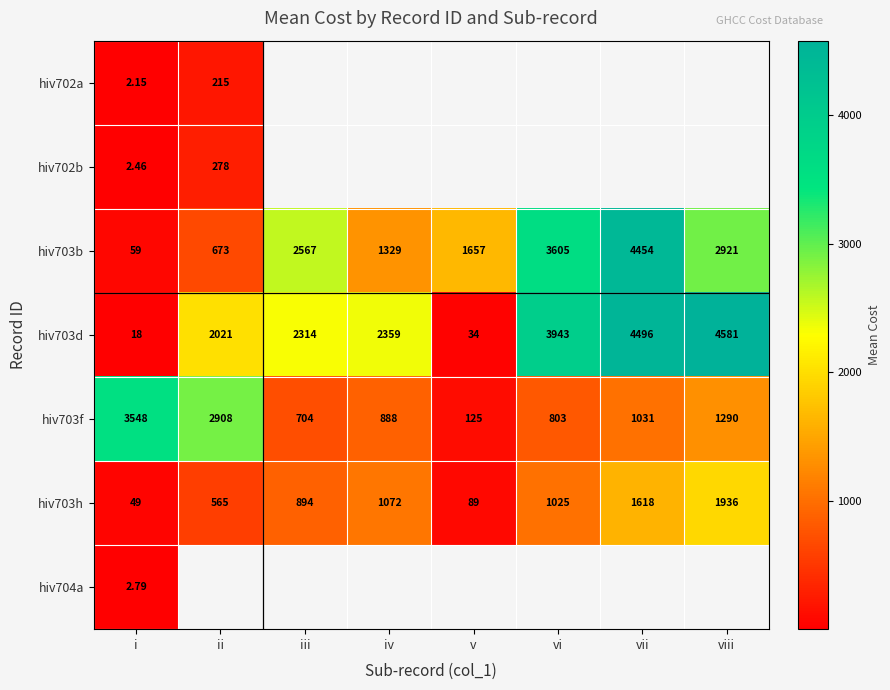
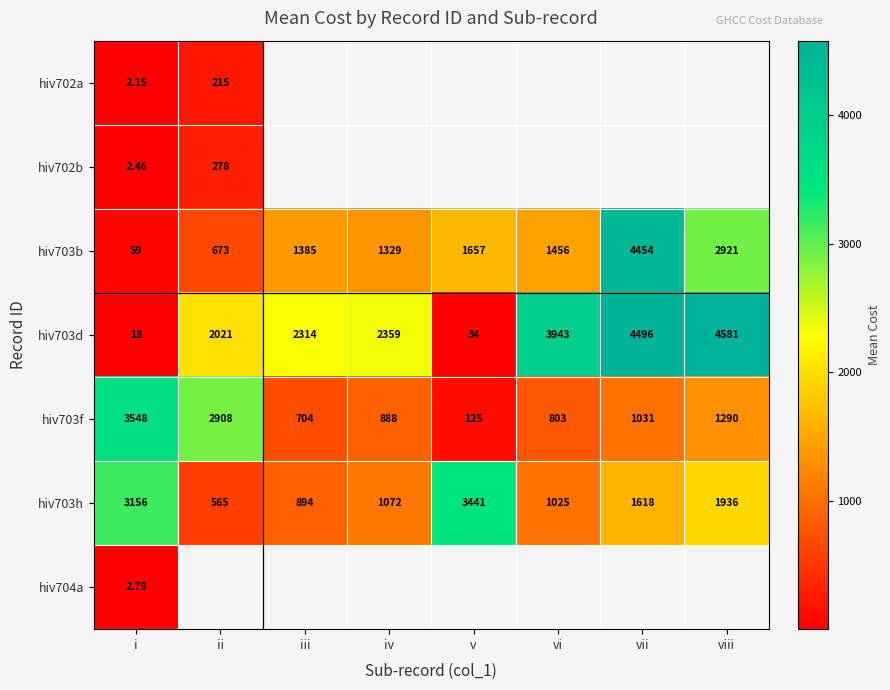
hiv703b, iii: 2567 -> 1385
hiv703b, vi: 3605 -> 1456
hiv703h, i: 49 -> 3156
hiv703h, v: 89 -> 3441
